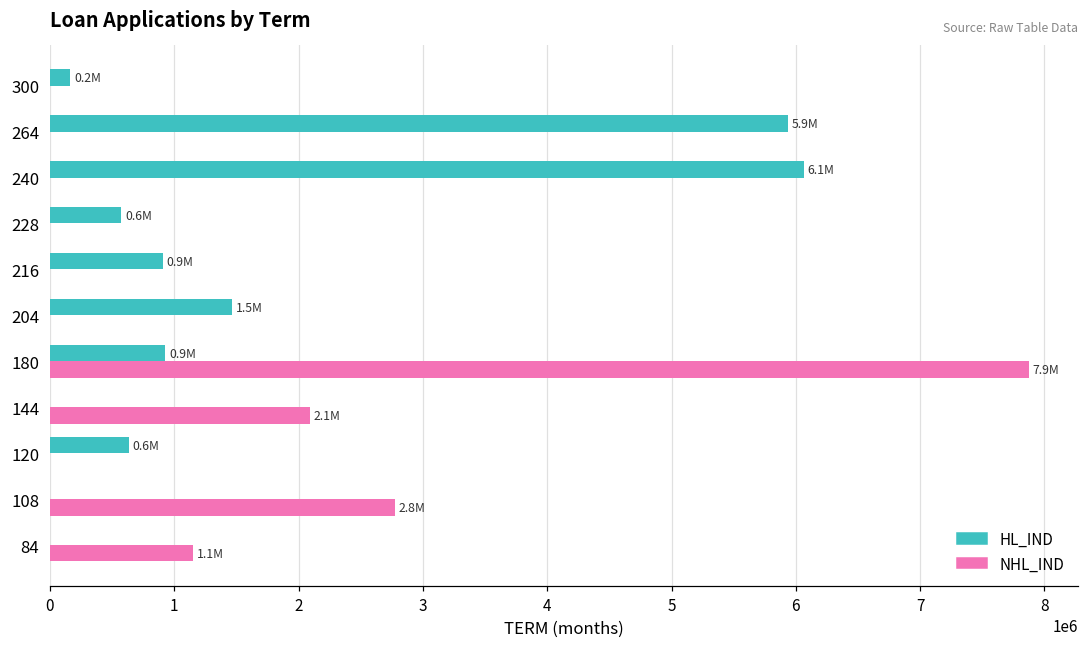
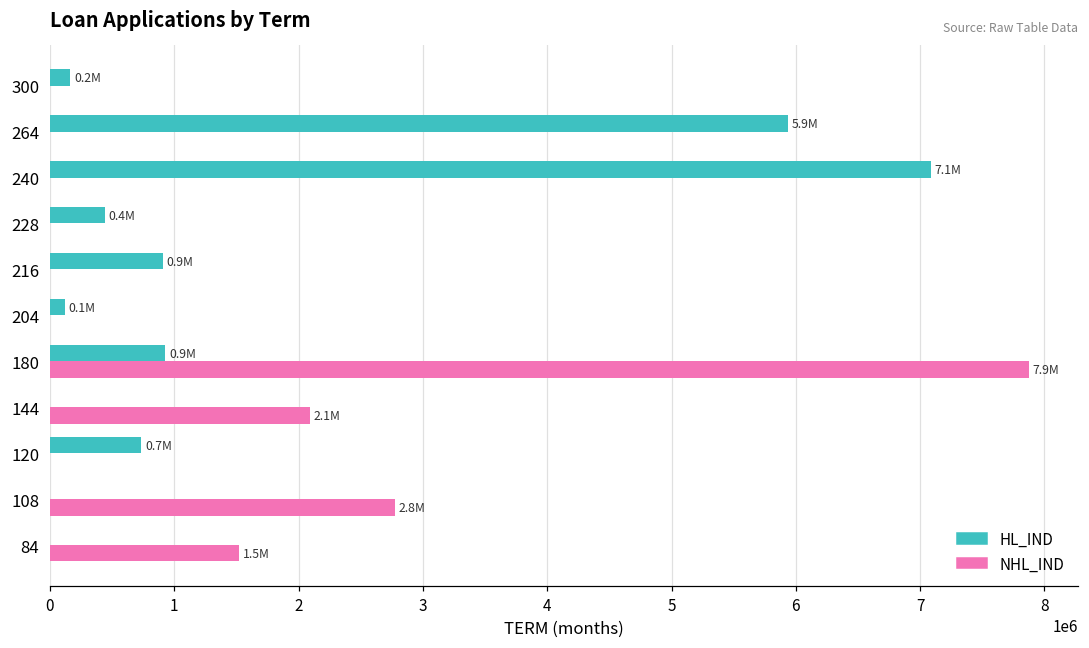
HL_IND, 240: 6.1M -> 7.1M
HL_IND, 228: 0.6M -> 0.4M
HL_IND, 204: 1.5M -> 0.1M
HL_IND, 120: 0.6M -> 0.7M
NHL_IND, 84: 1.1M -> 1.5M
